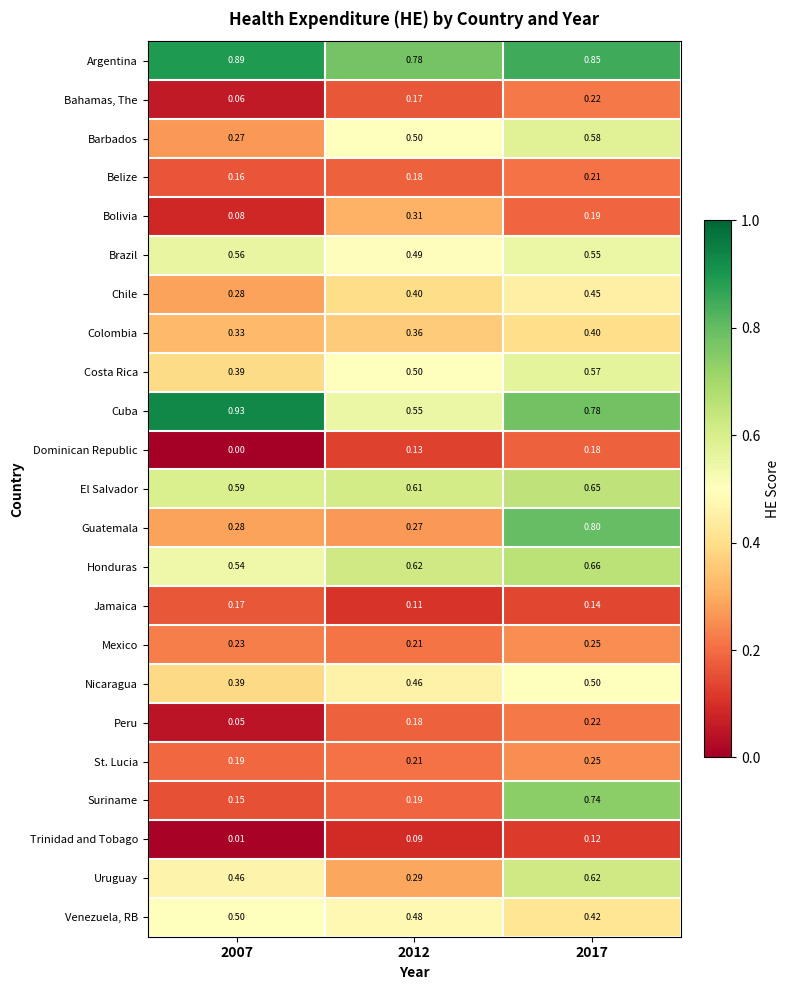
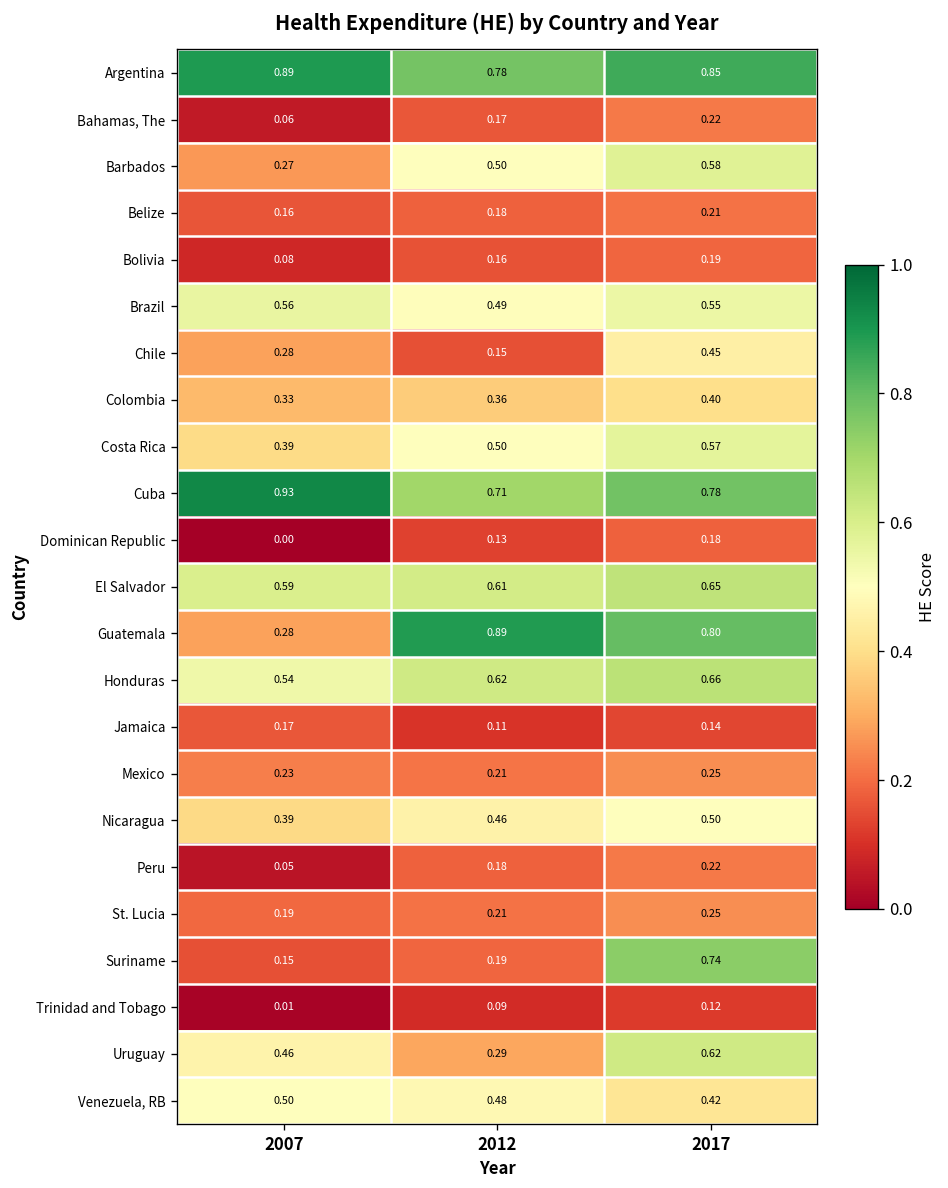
Bolivia, 2012: 0.31 -> 0.16
Chile, 2012: 0.40 -> 0.15
Cuba, 2012: 0.55 -> 0.71
Guatemala, 2012: 0.27 -> 0.89
